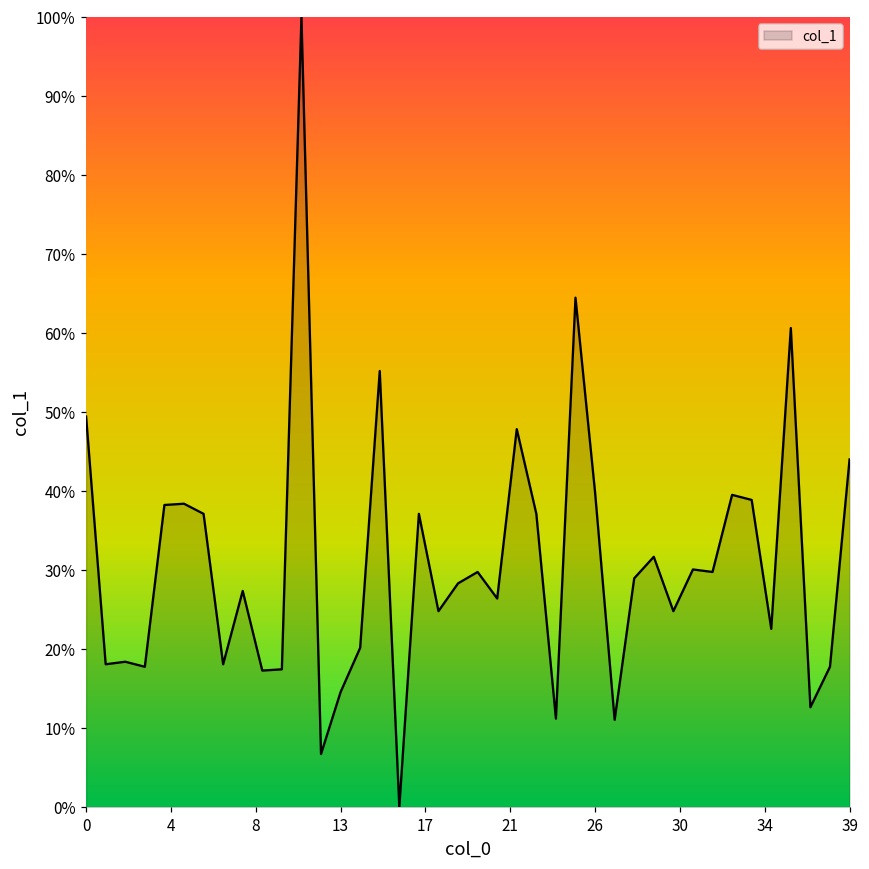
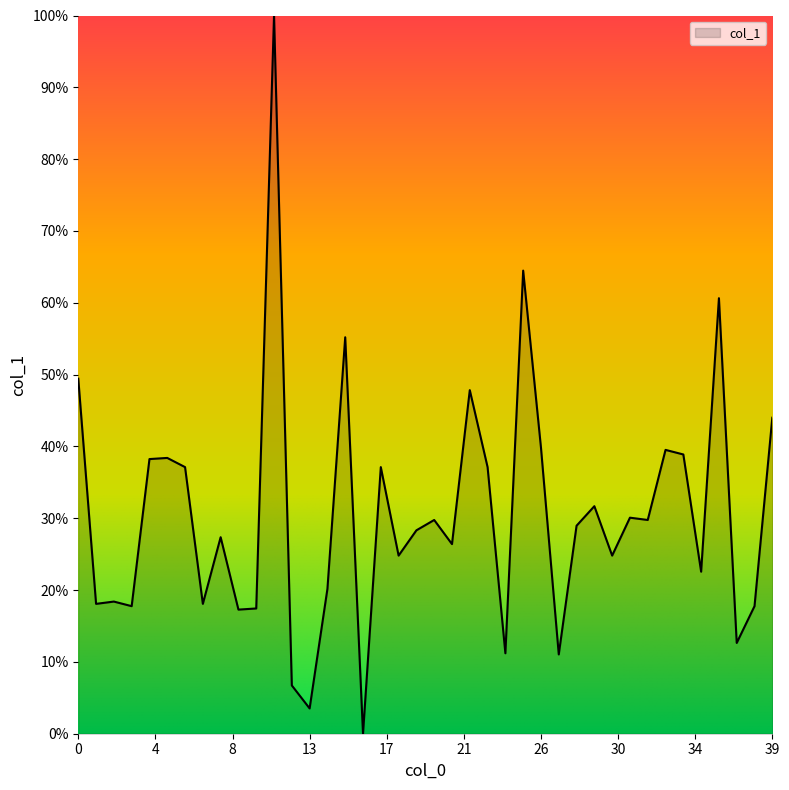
13: 15% -> 4%
